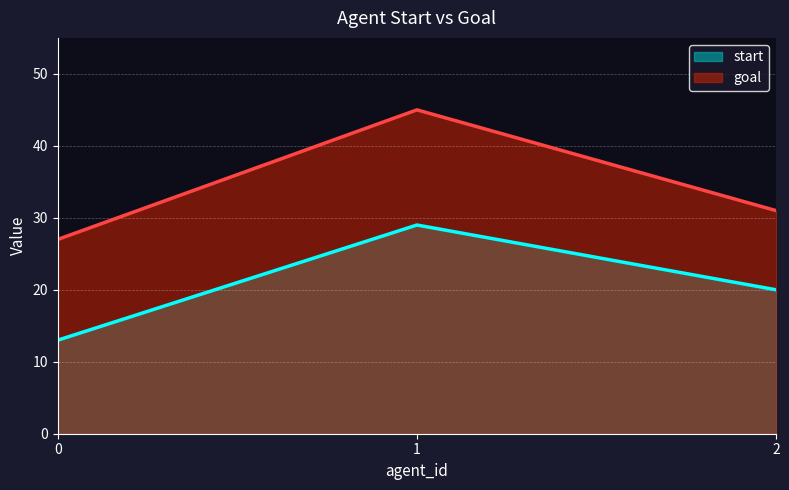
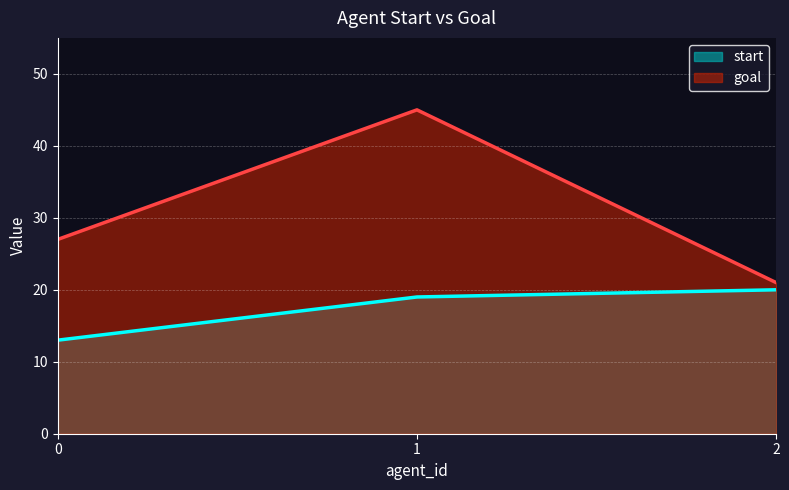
start, 1: 29 -> 19
goal, 2: 31 -> 21
